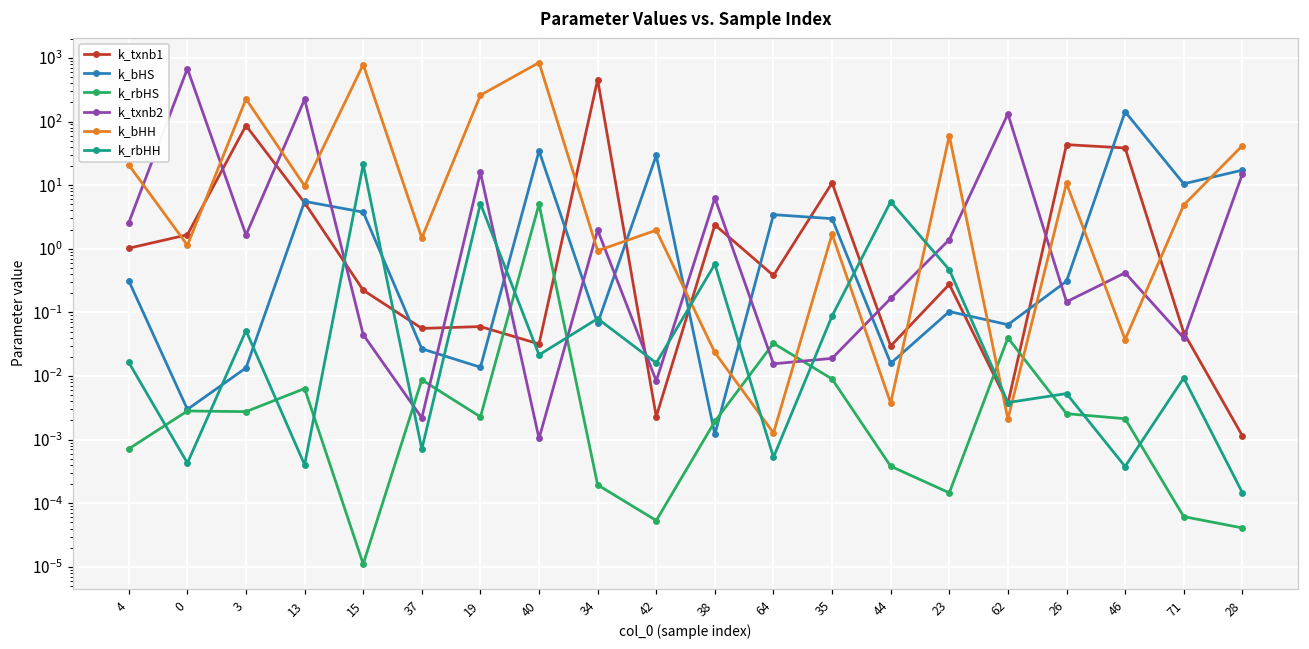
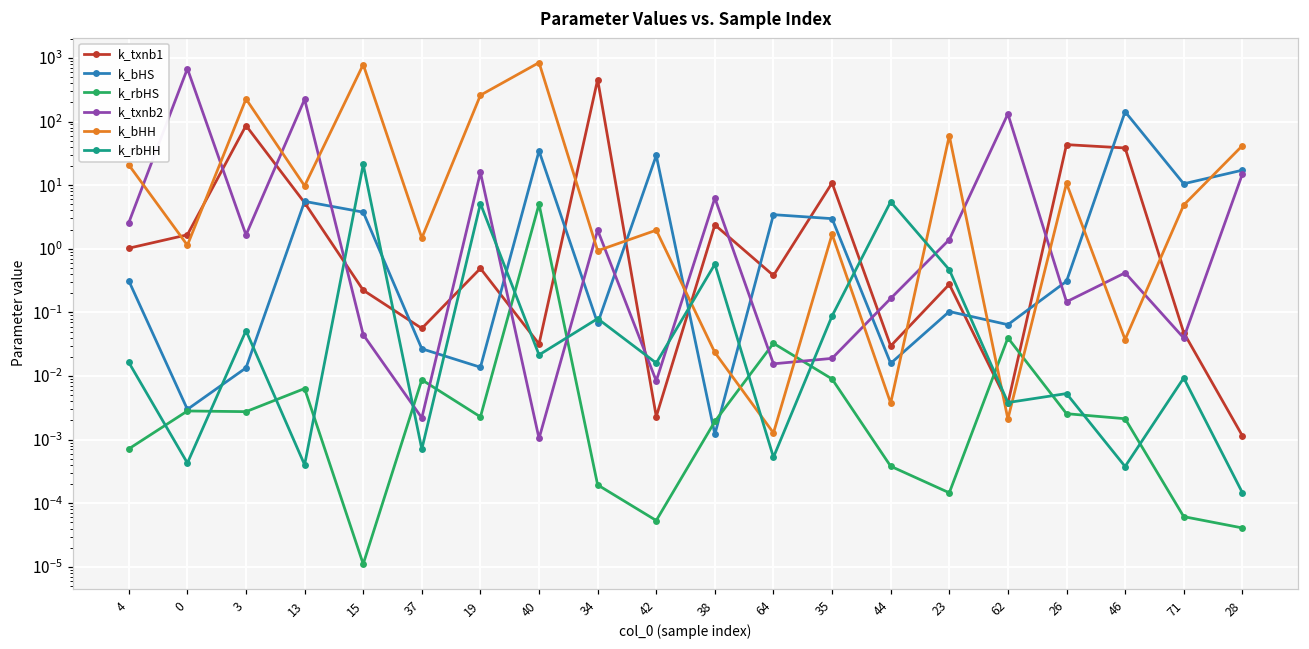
k_txnb1, 19: 0.06 -> 0.5
